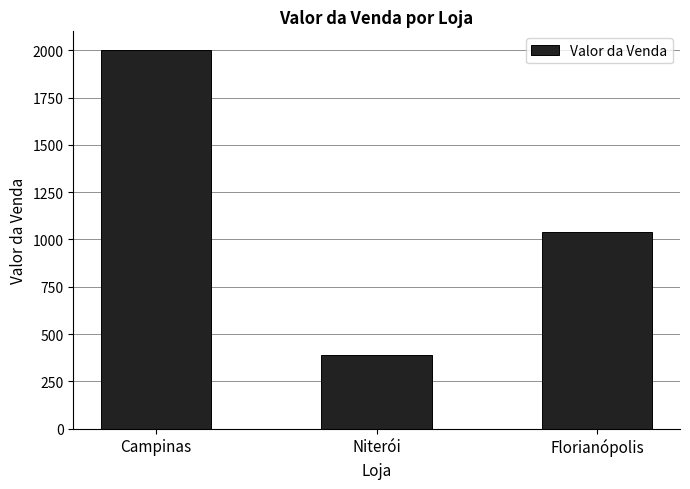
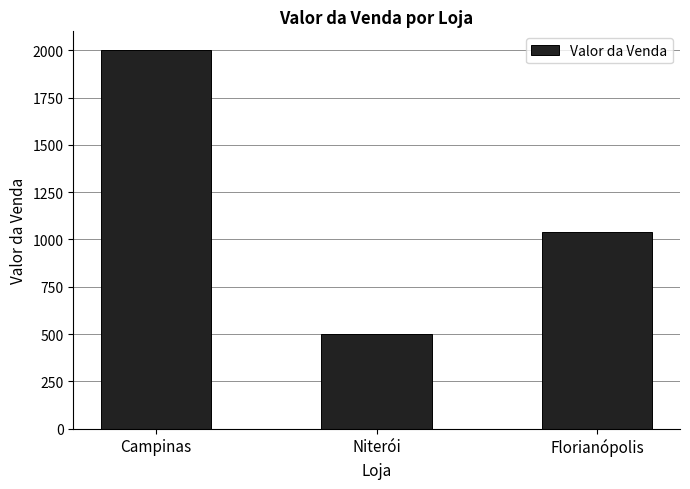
Niterói: 390 -> 500
